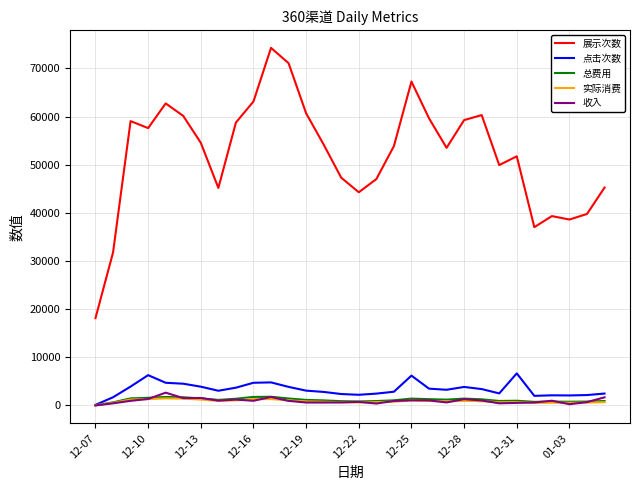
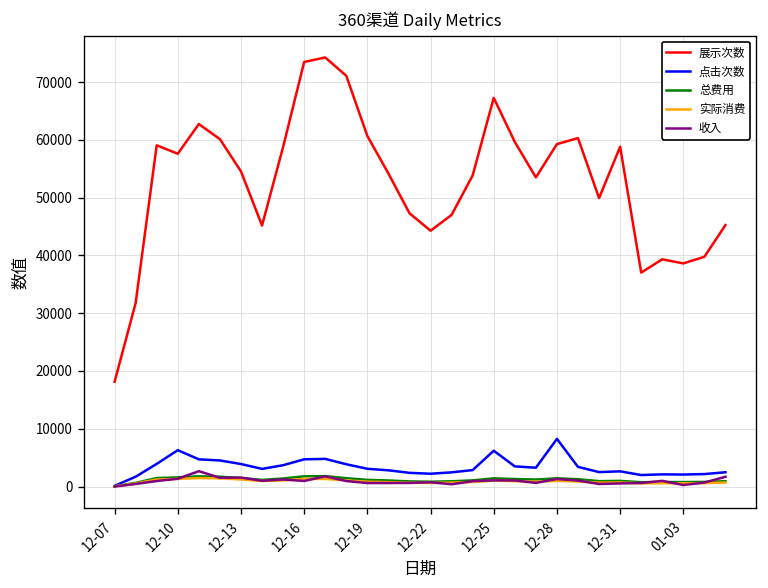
展示次数, 12-16: 63000 -> 73000
点击次数, 12-28: 4000 -> 8000
展示次数, 12-31: 52000 -> 59000
点击次数, 12-31: 7000 -> 3000
